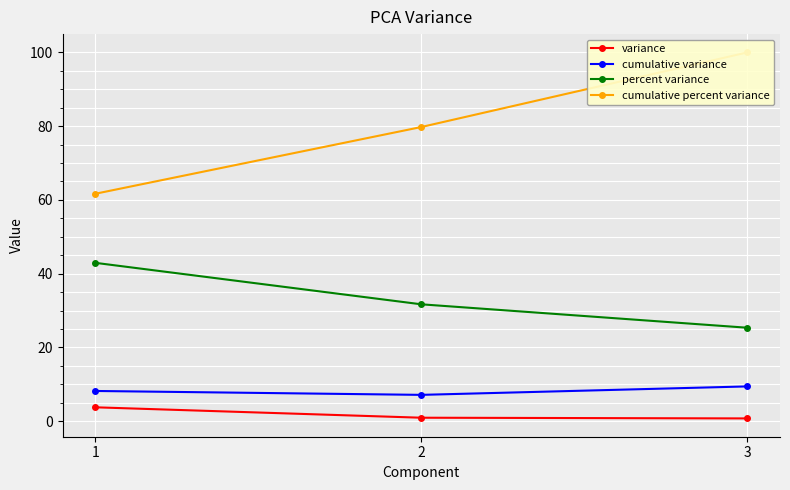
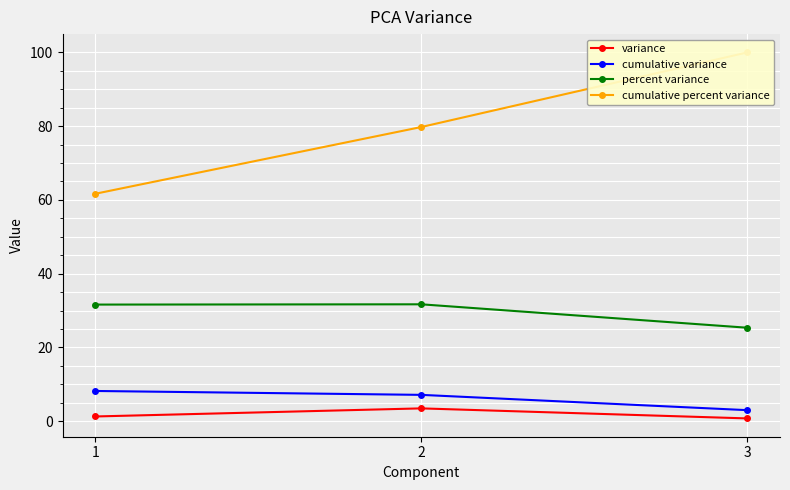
variance, 1: 4 -> 1
percent variance, 1: 43 -> 32
variance, 2: 1 -> 3
cumulative variance, 3: 9 -> 3
